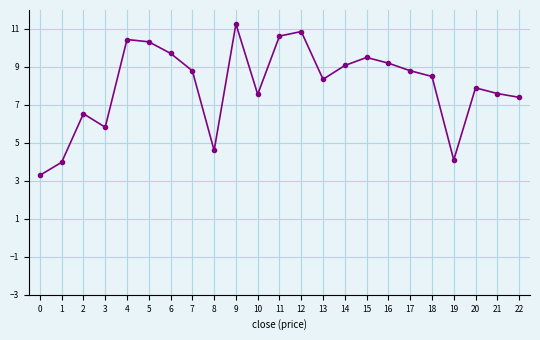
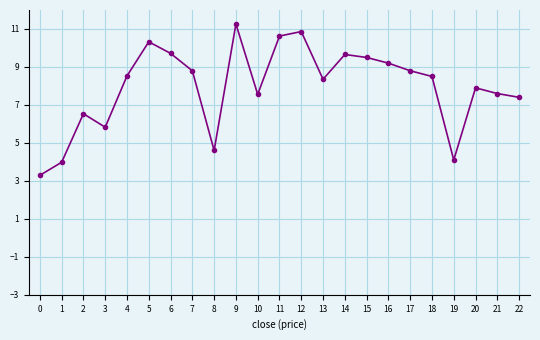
4: 10.4 -> 8.5
14: 9.1 -> 9.7
